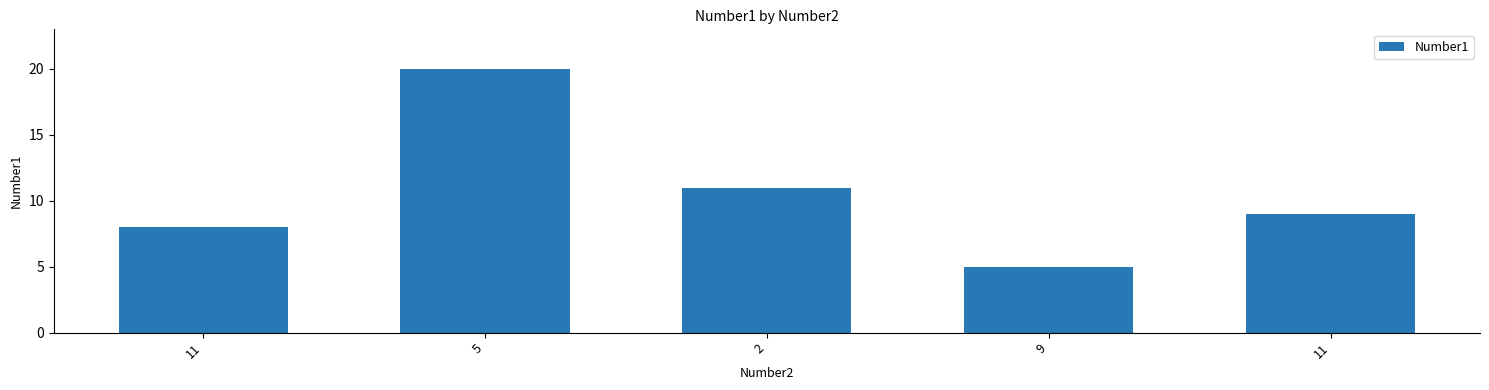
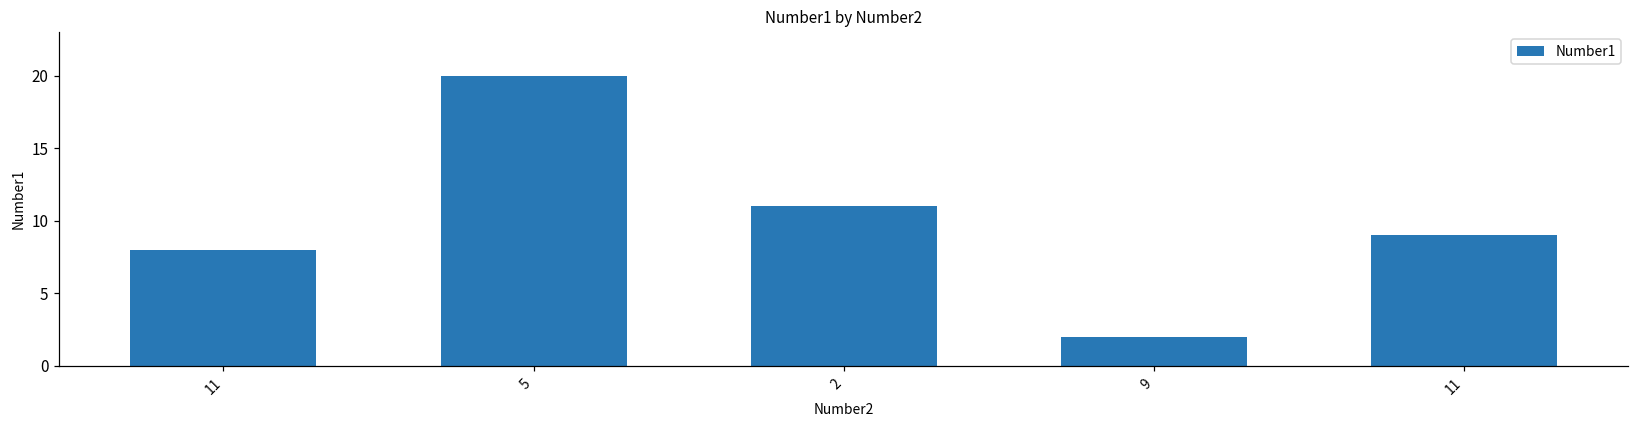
9: 5 -> 2
